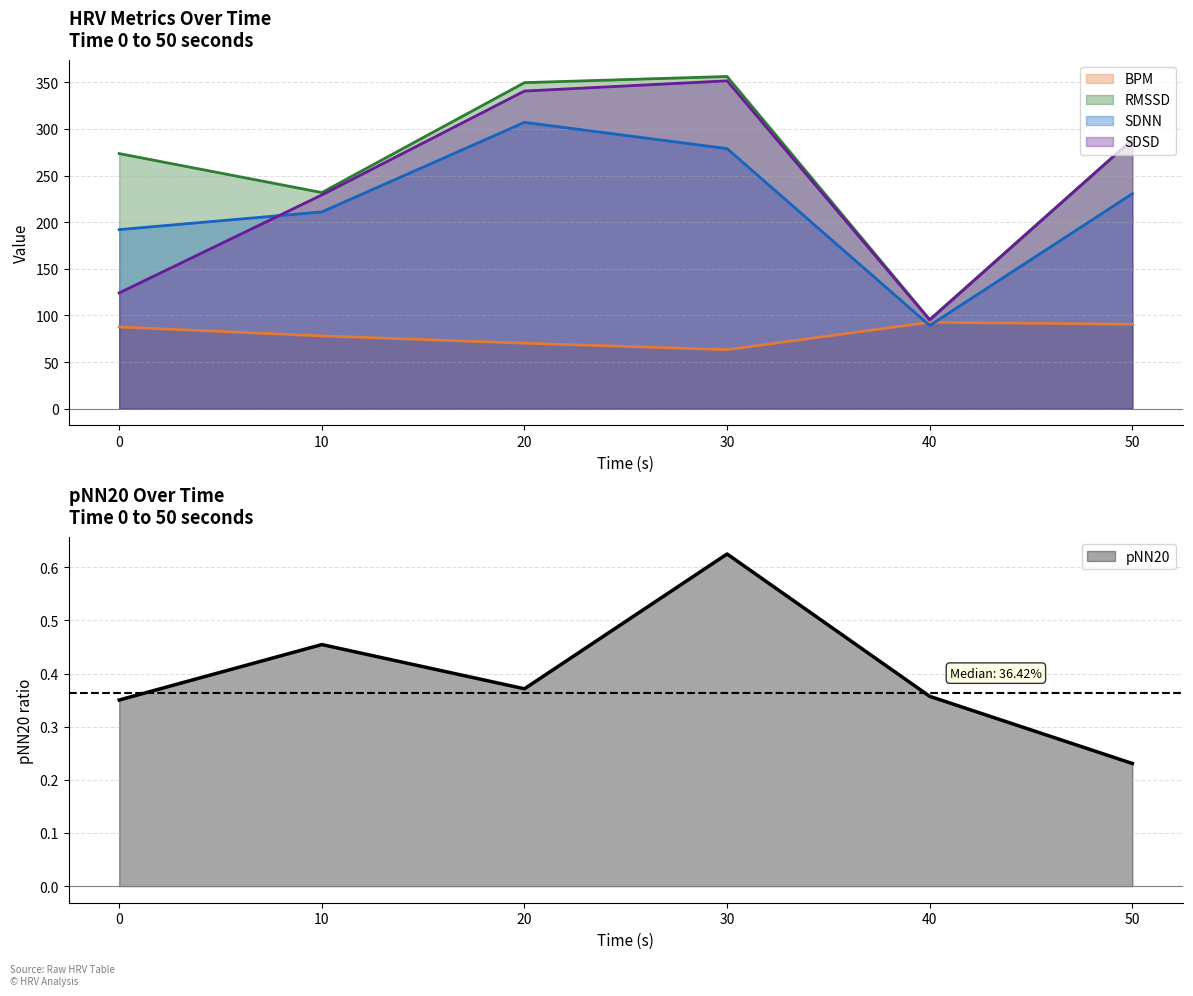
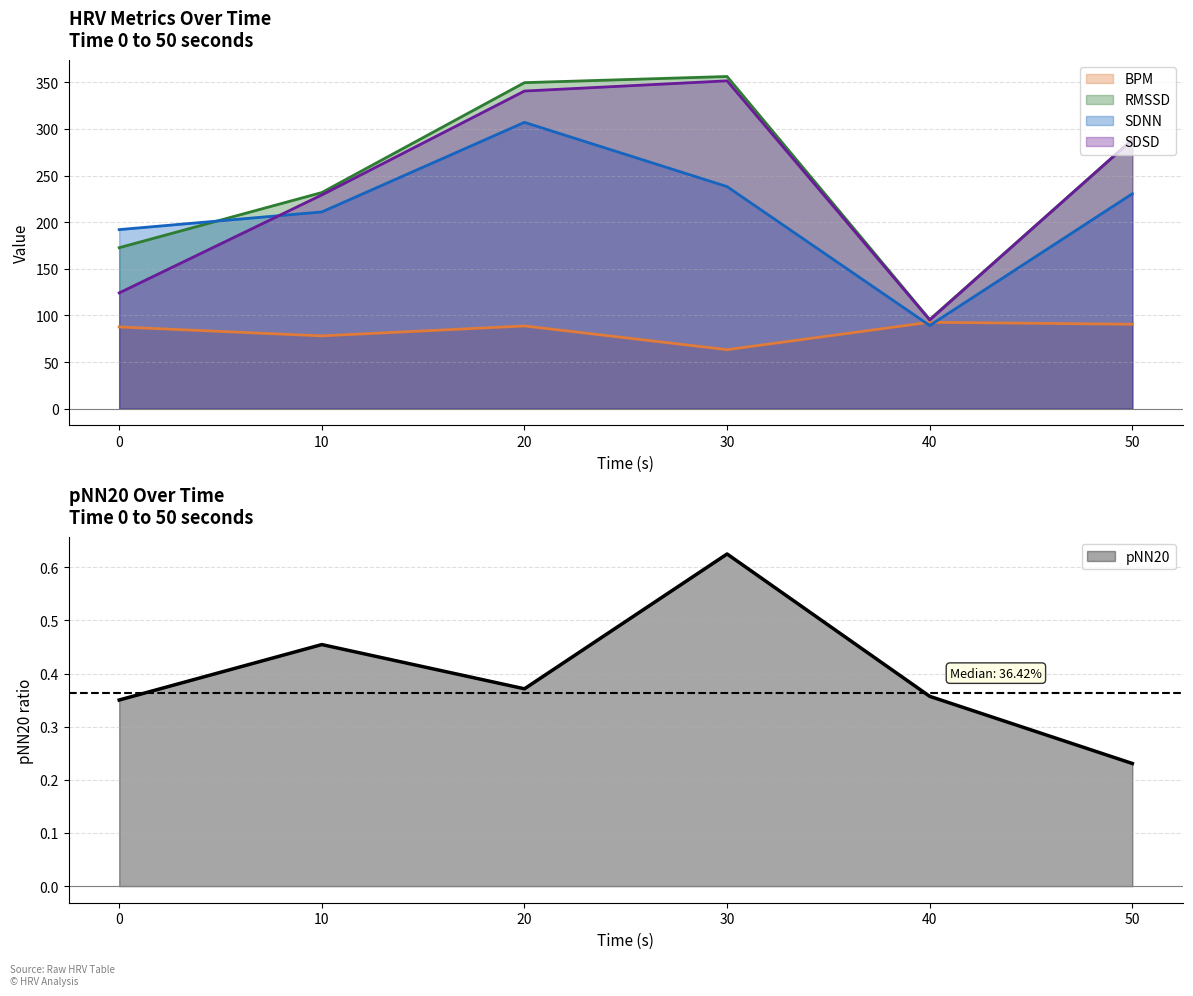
HRV Metrics Over Time Time 0 to 50 seconds, RMSSD, 0: 270 -> 170
HRV Metrics Over Time Time 0 to 50 seconds, BPM, 20: 70 -> 90
HRV Metrics Over Time Time 0 to 50 seconds, SDNN, 30: 280 -> 240
